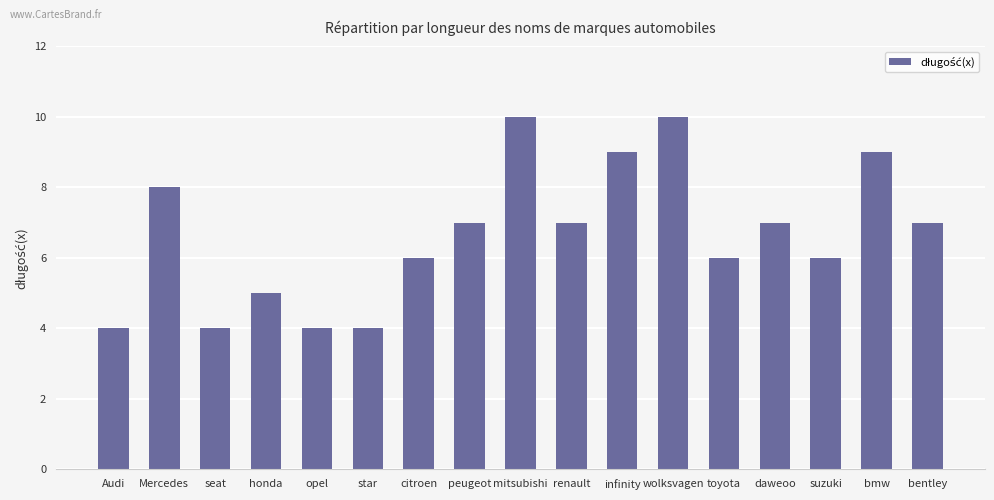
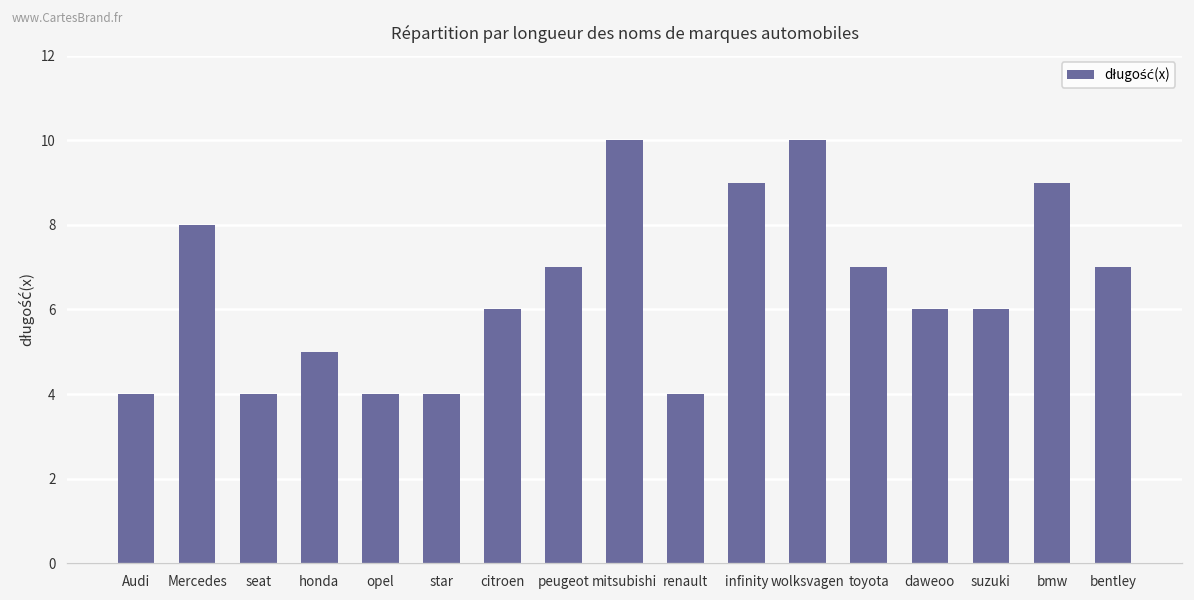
renault: 7 -> 4
toyota: 6 -> 7
daweoo: 7 -> 6
